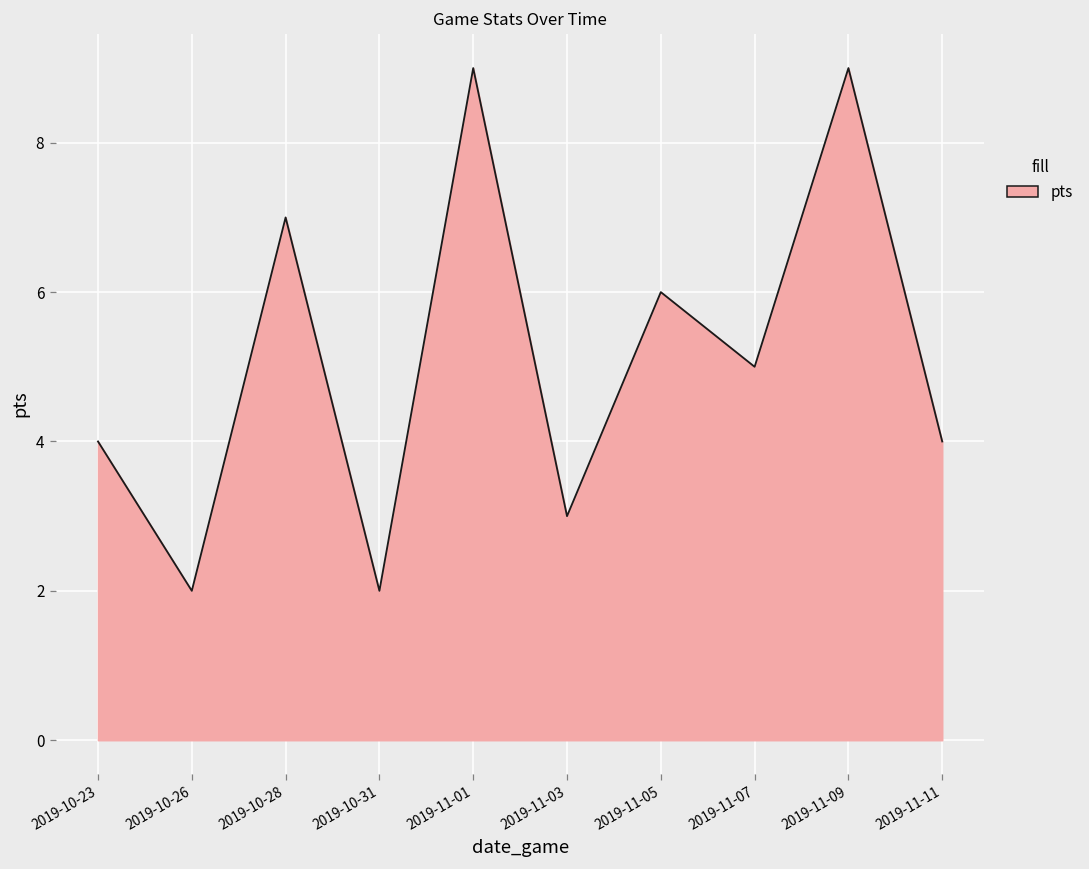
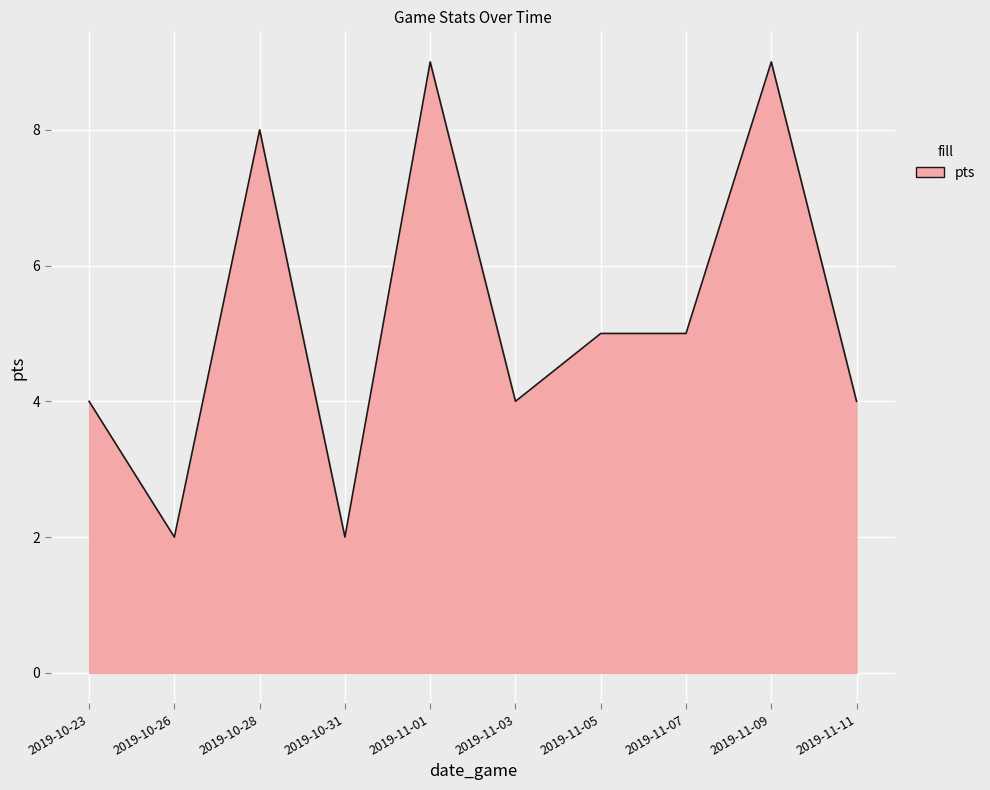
2019-10-28: 7 -> 8
2019-11-03: 3 -> 4
2019-11-05: 6 -> 5
